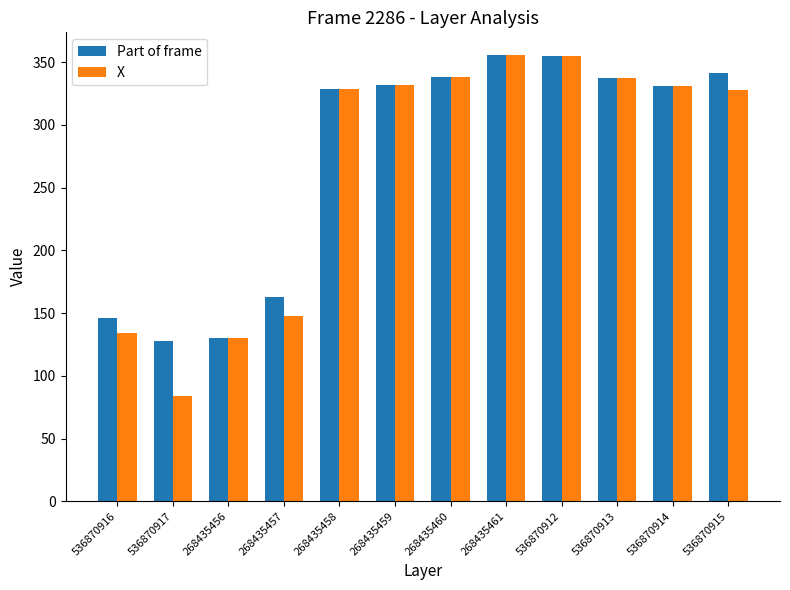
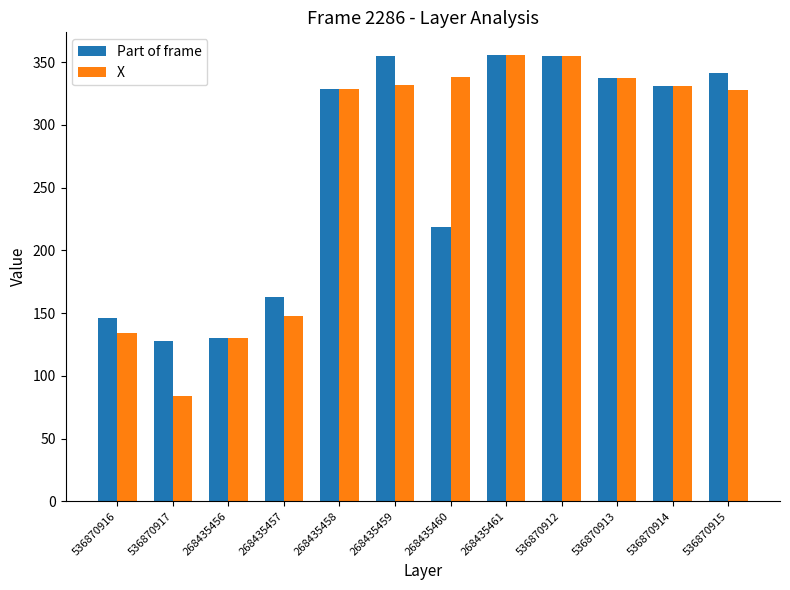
Part of frame, 268435459: 332 -> 355
Part of frame, 268435460: 338 -> 219
